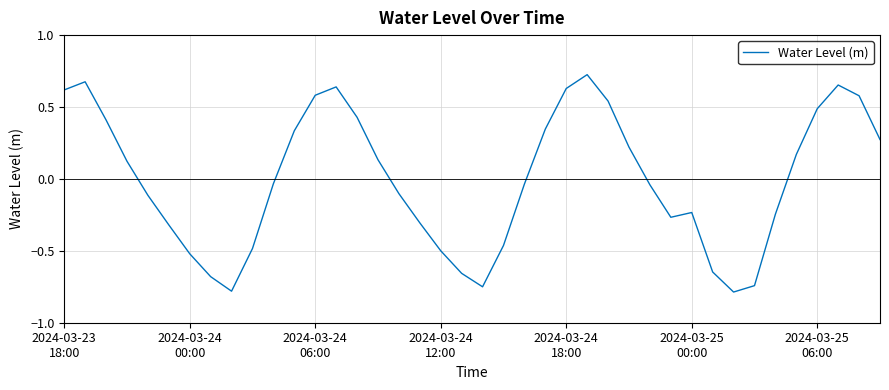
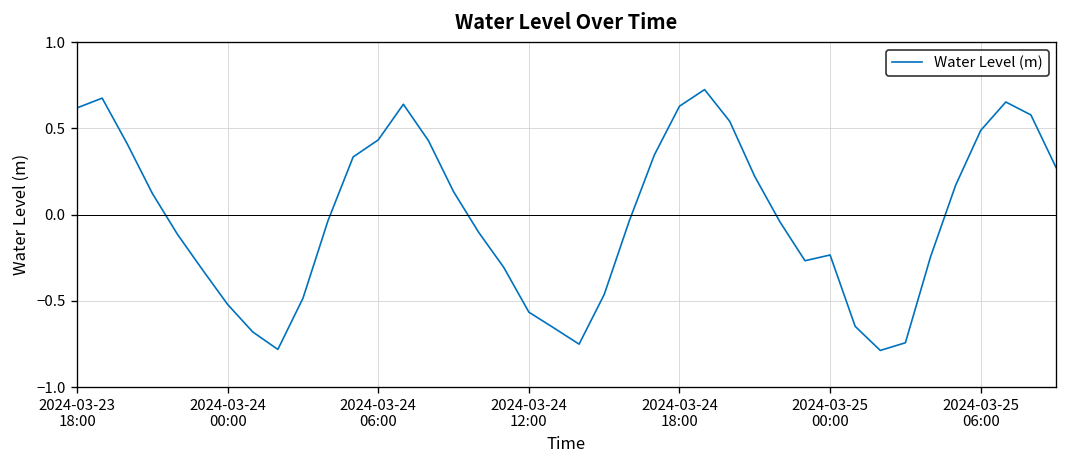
2024-03-24 06:00: 0.58 -> 0.43
2024-03-24 12:00: -0.50 -> -0.56
